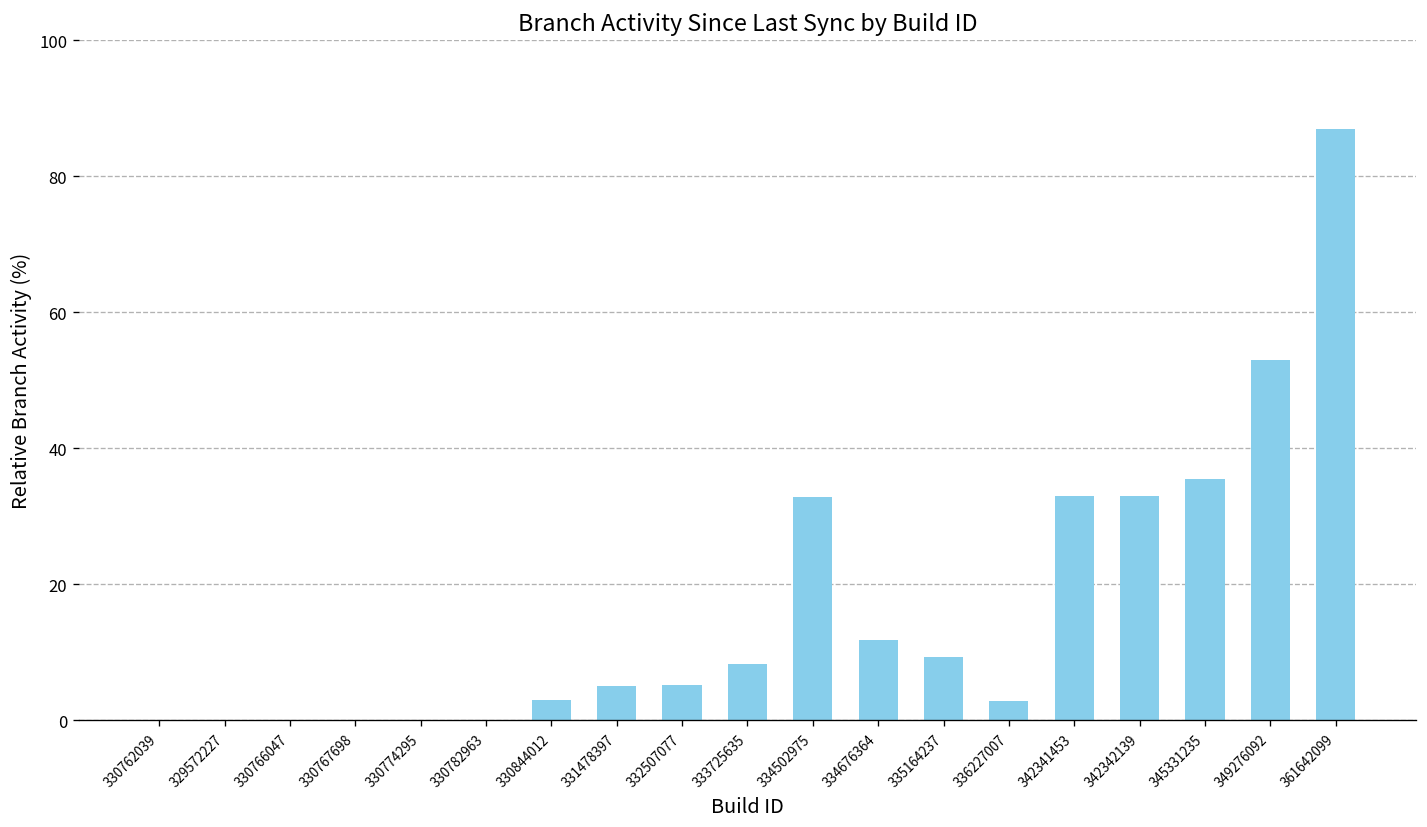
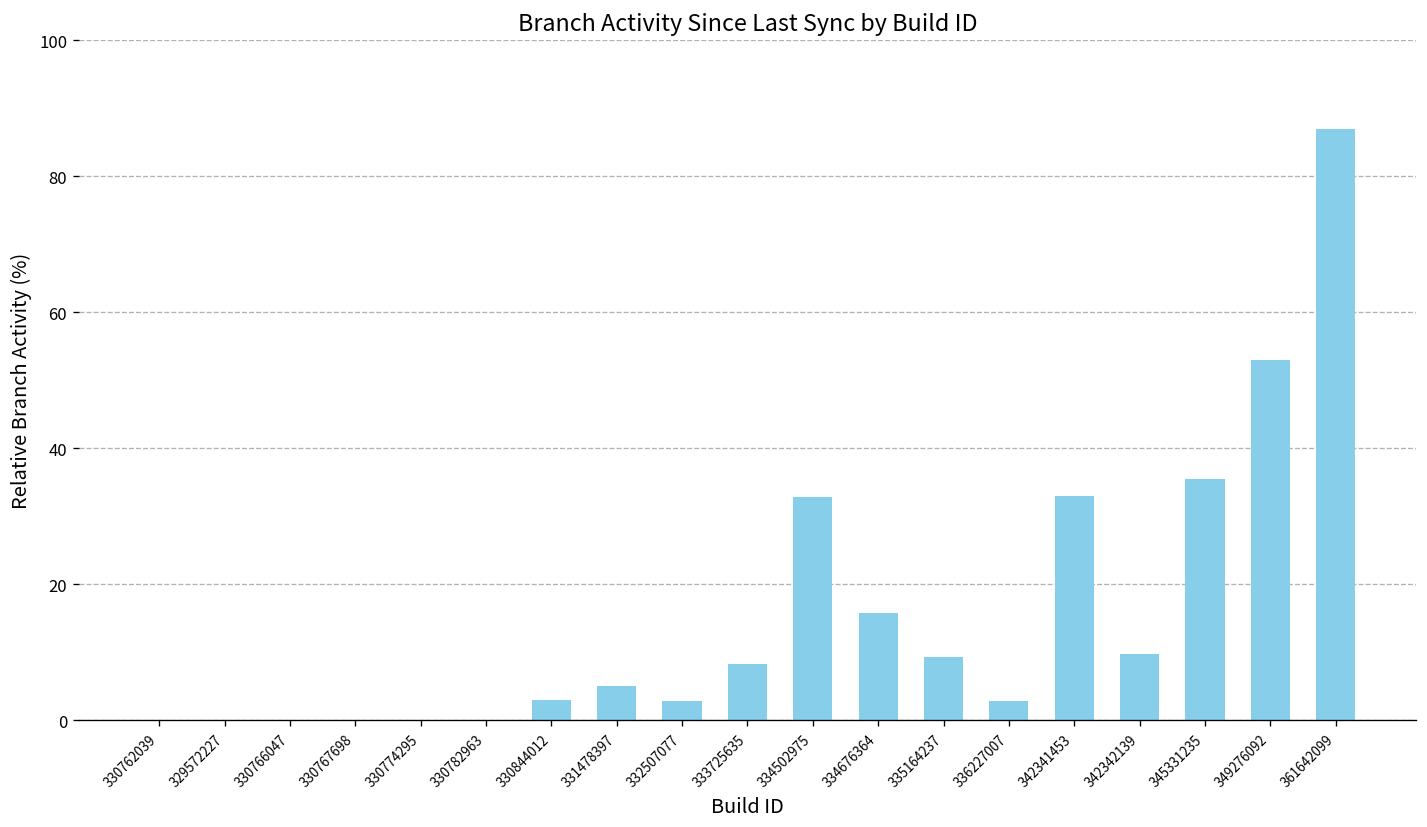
332507077: 5 -> 3
334676364: 12 -> 16
342342139: 33 -> 10
